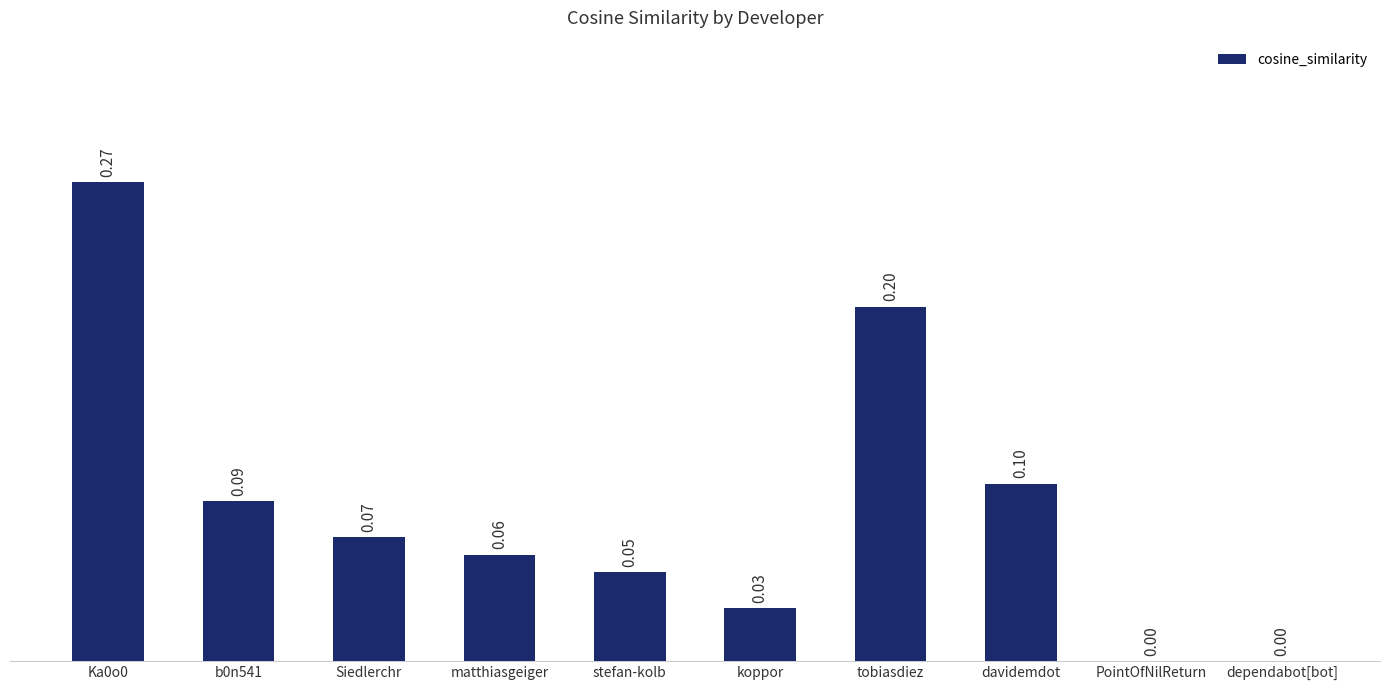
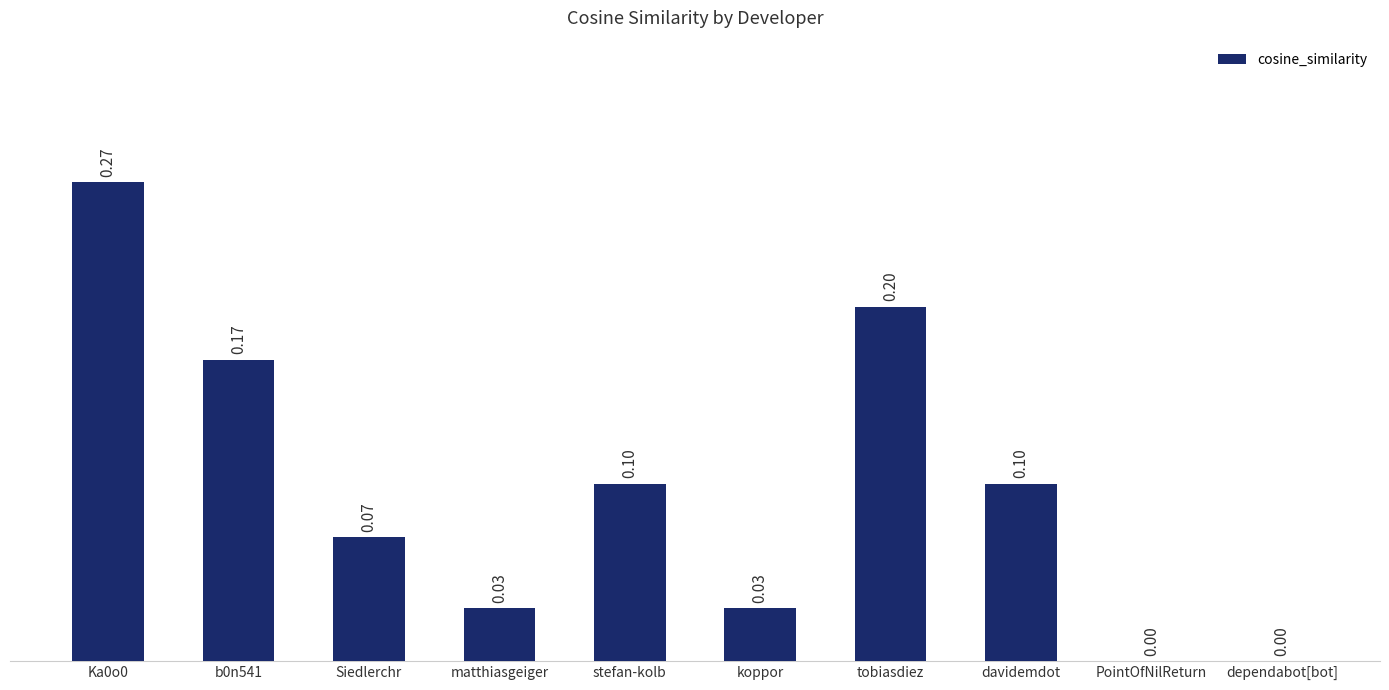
b0n541: 0.09 -> 0.17
matthiasgeiger: 0.06 -> 0.03
stefan-kolb: 0.05 -> 0.10
